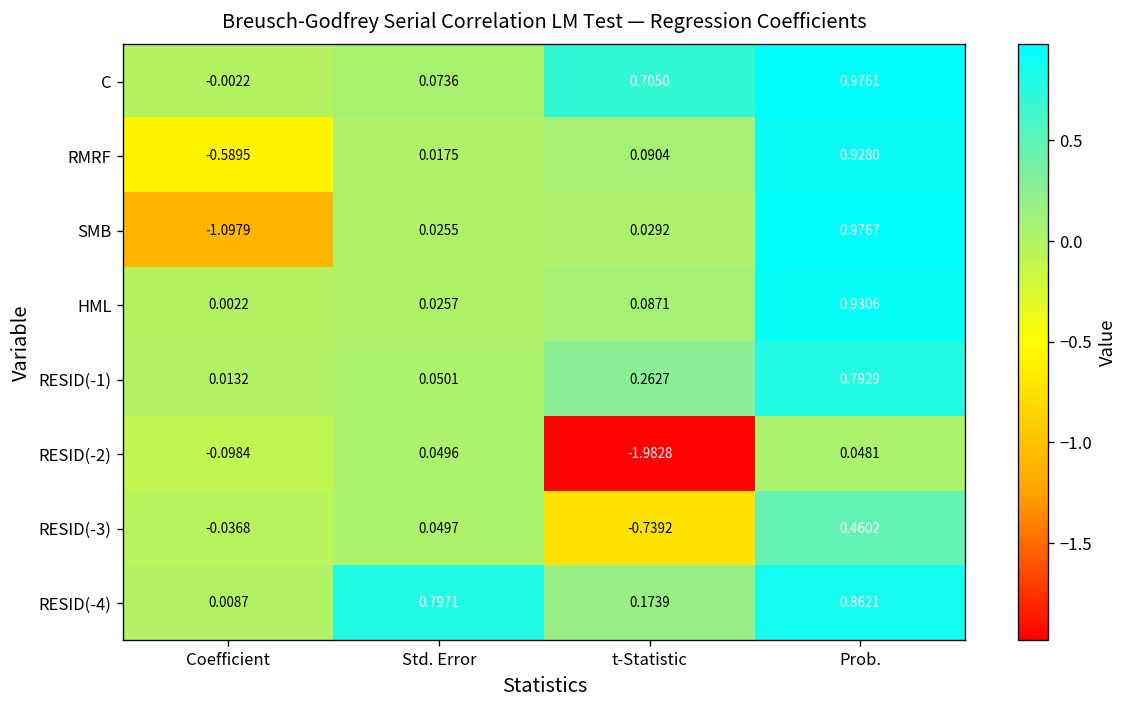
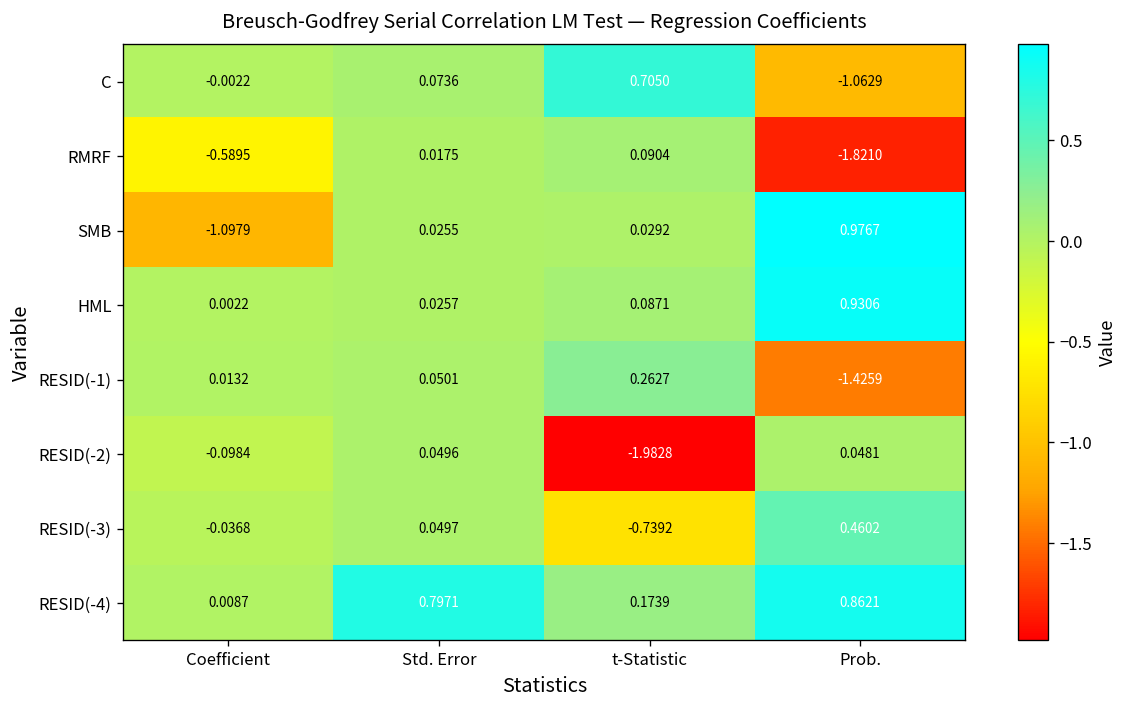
C, Prob.: 0.9761 -> -1.0629
RMRF, Prob.: 0.9280 -> -1.8210
RESID(-1), Prob.: 0.7929 -> -1.4259
